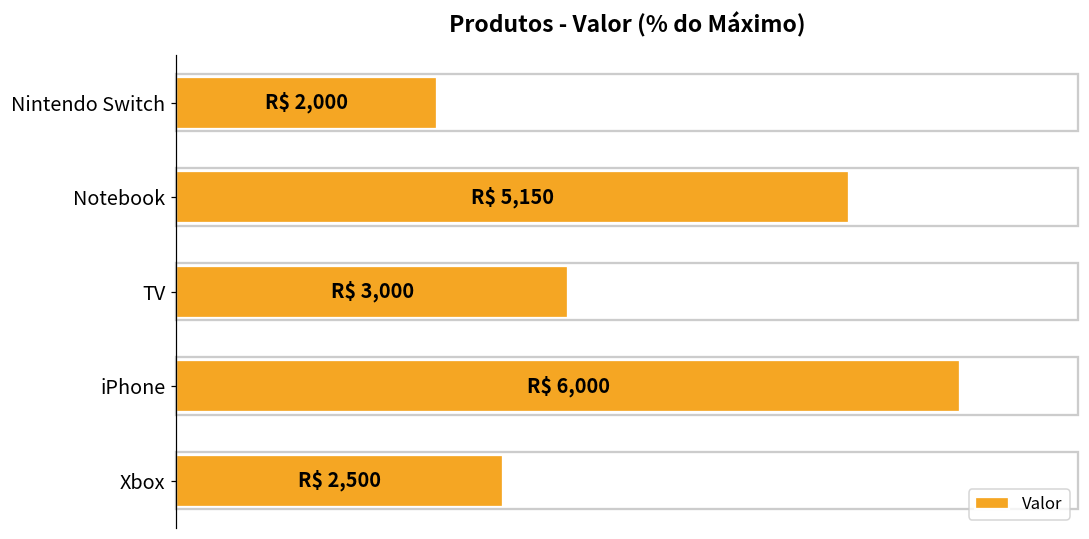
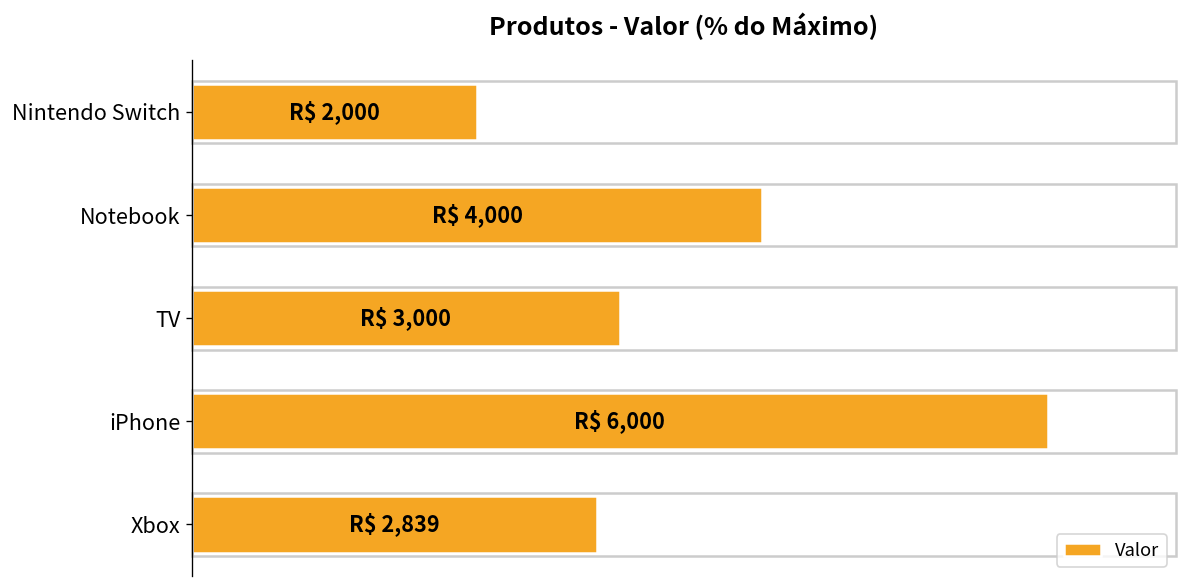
Notebook: 5,150 -> 4,000
Xbox: 2,500 -> 2,839
